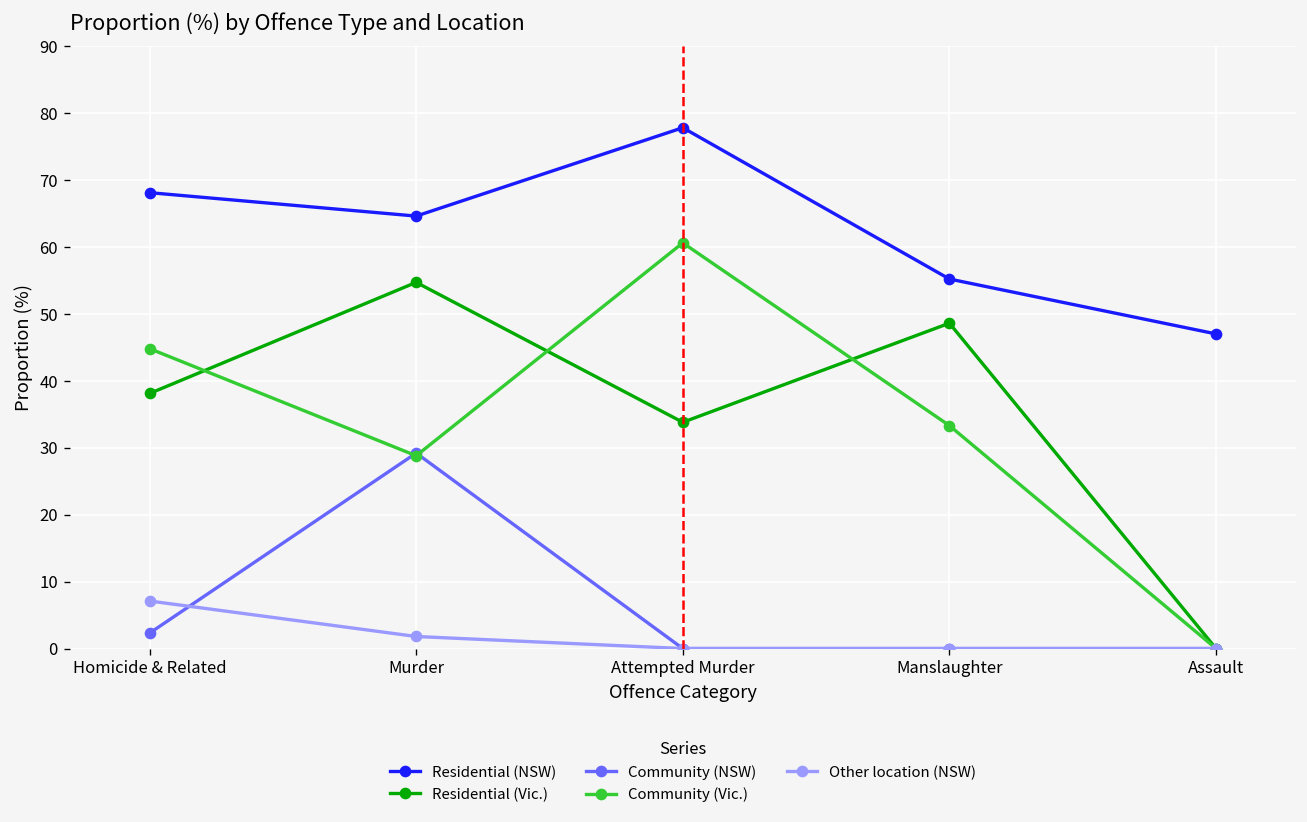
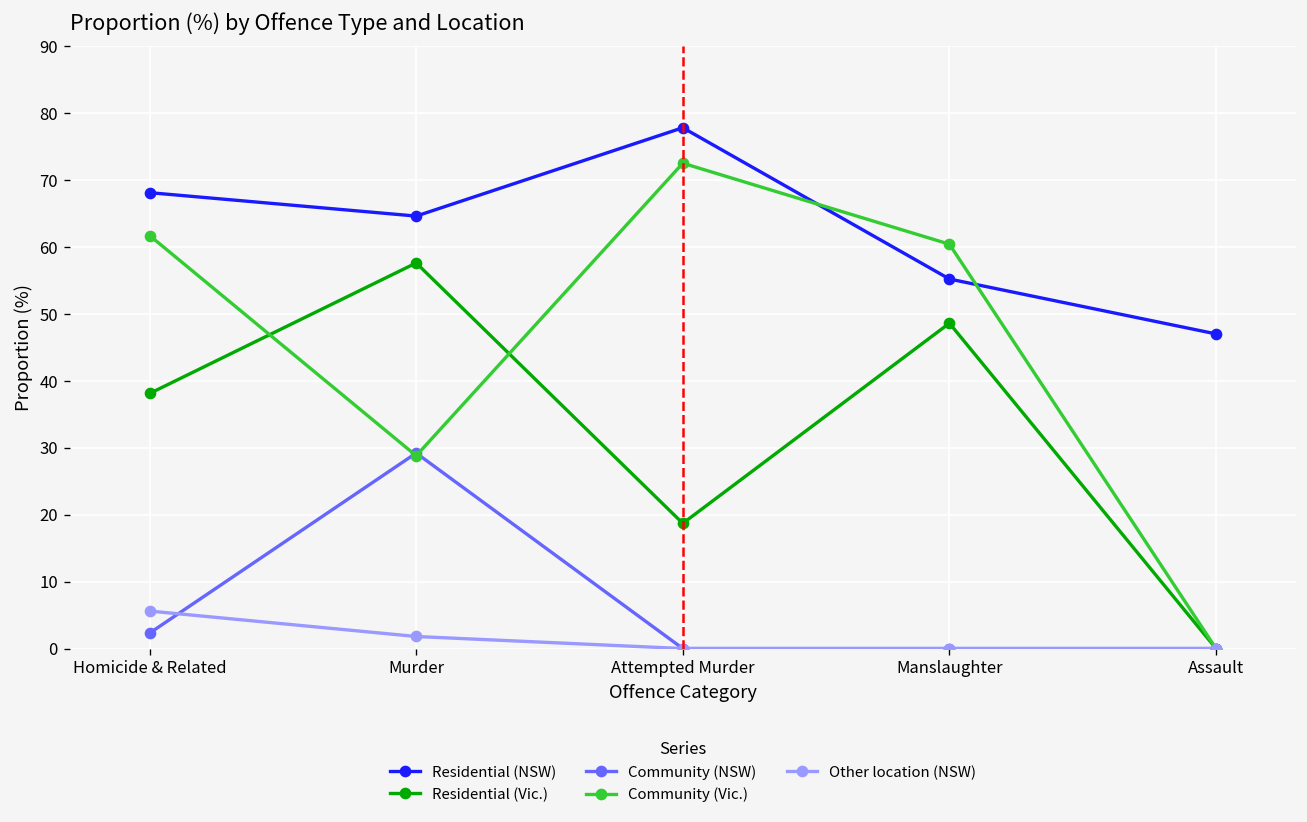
Community (Vic.), Homicide & Related: 45 -> 62
Other location (NSW), Homicide & Related: 7 -> 6
Residential (Vic.), Murder: 55 -> 58
Residential (Vic.), Attempted Murder: 34 -> 19
Community (Vic.), Attempted Murder: 61 -> 73
Community (Vic.), Manslaughter: 33 -> 60
